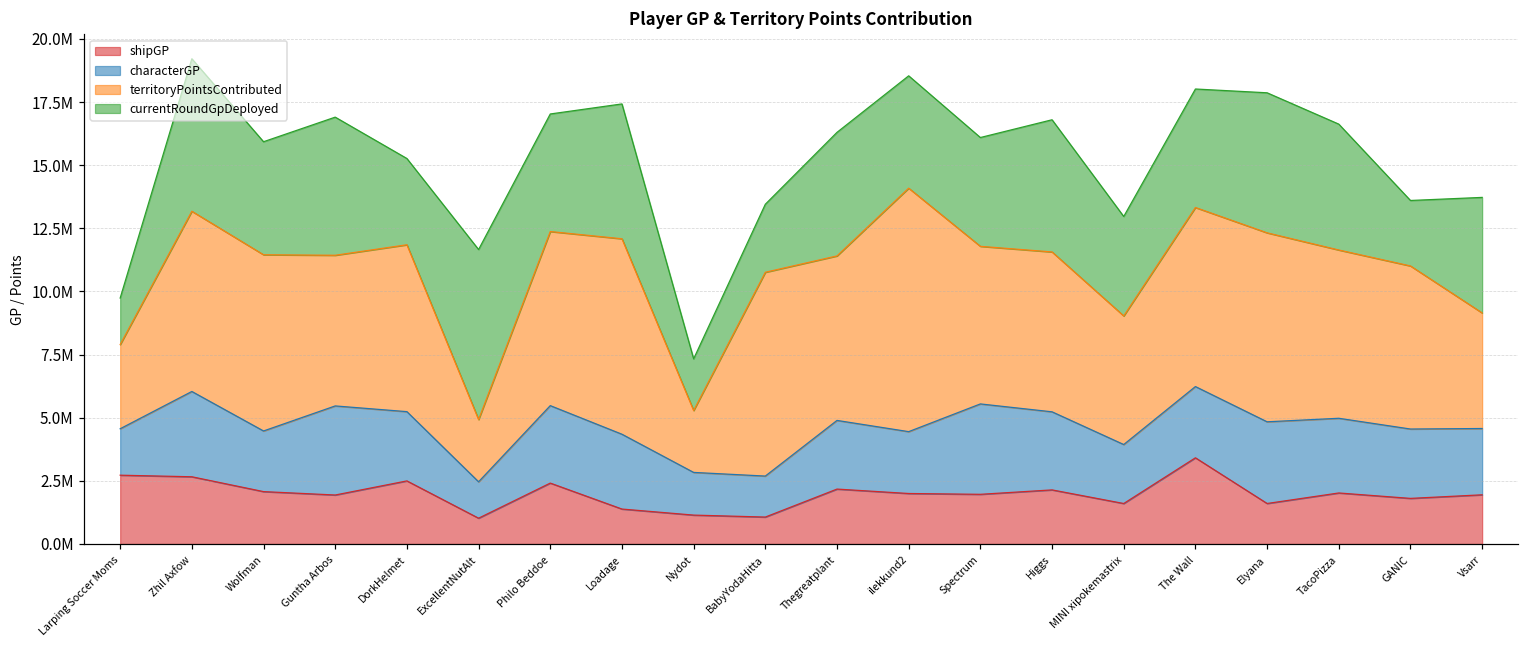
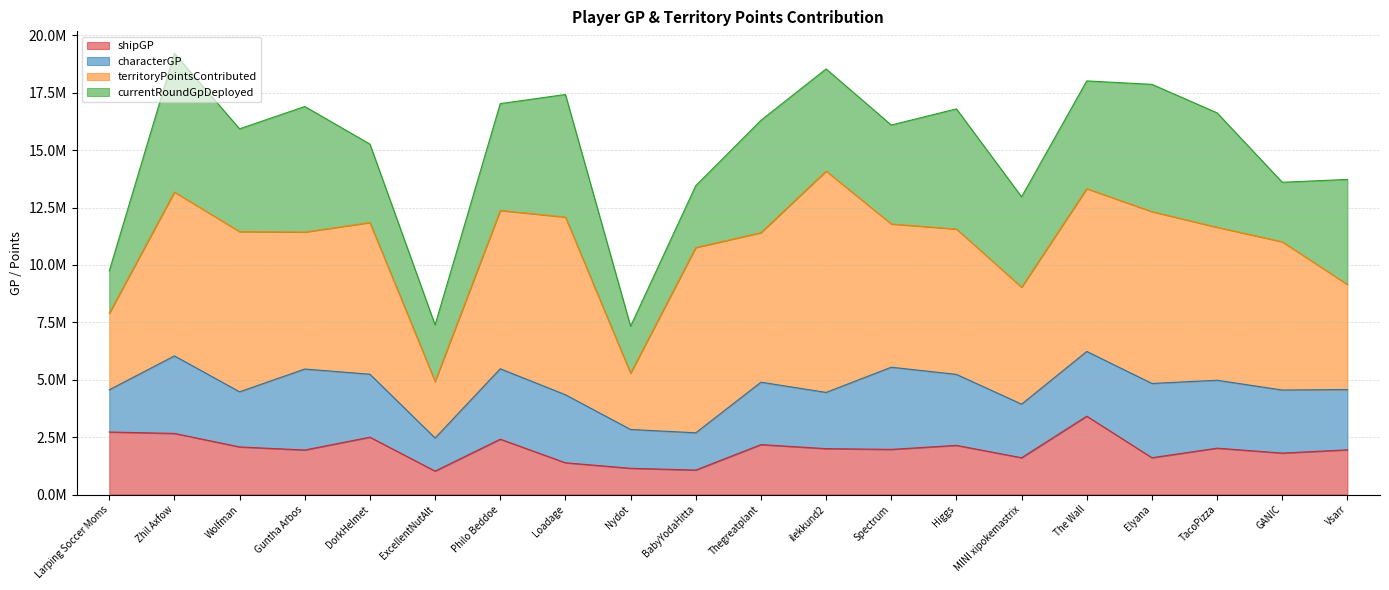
currentRoundGpDeployed, ExcellentNutAlt: 6700000 -> 2500000
